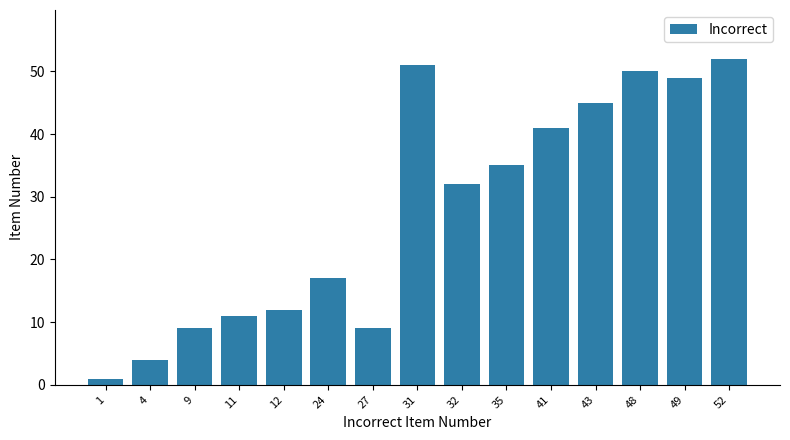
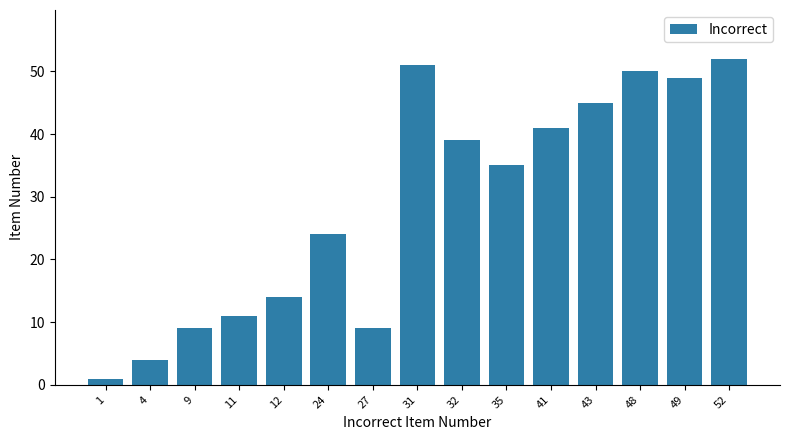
12: 12 -> 14
24: 17 -> 24
32: 32 -> 39
